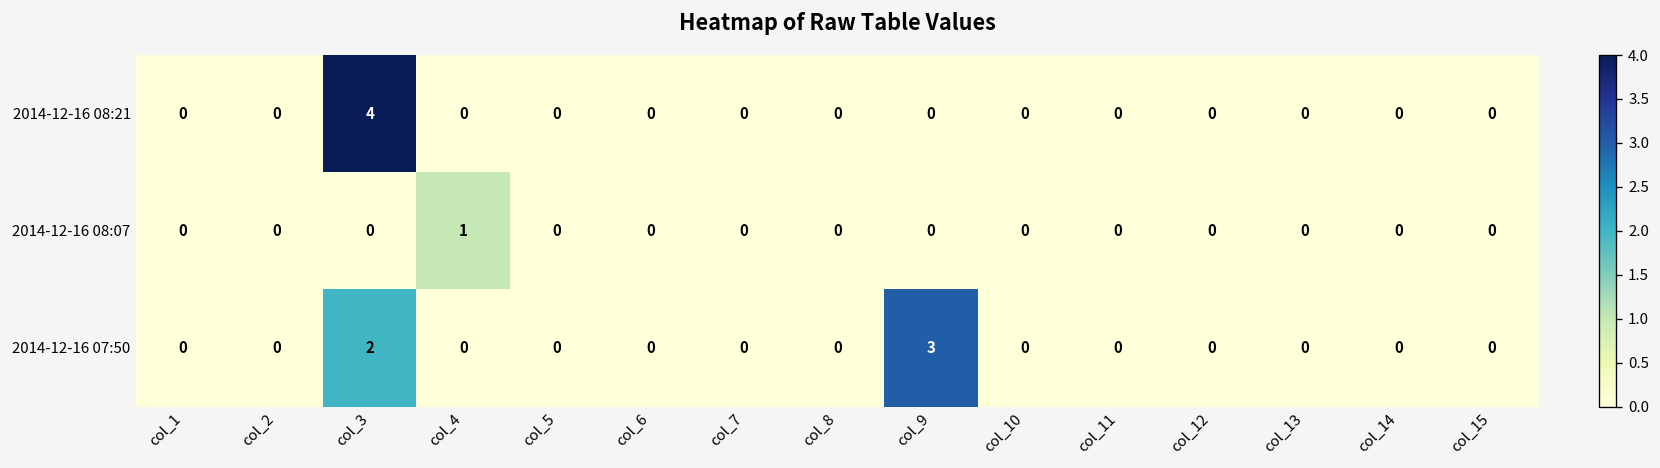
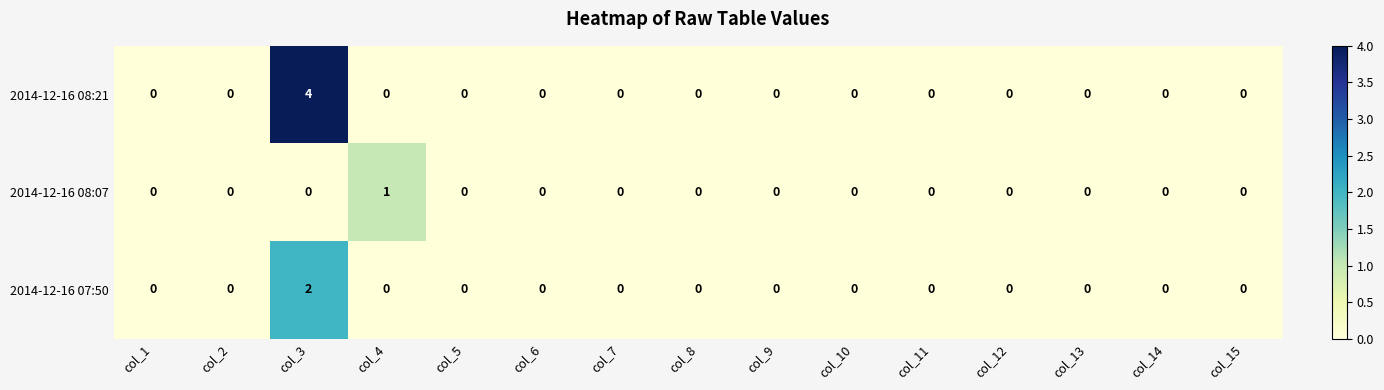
2014-12-16 07:50, col_9: 3 -> 0
